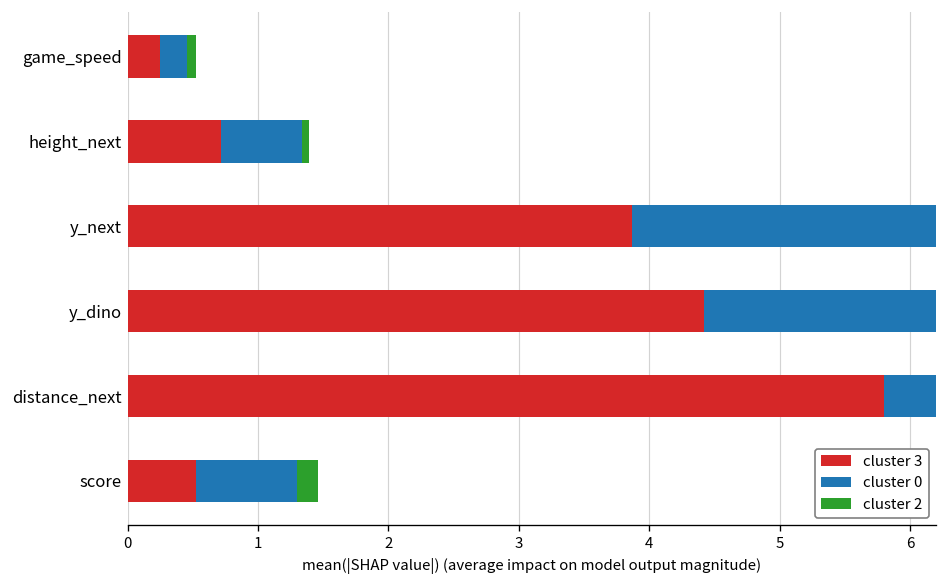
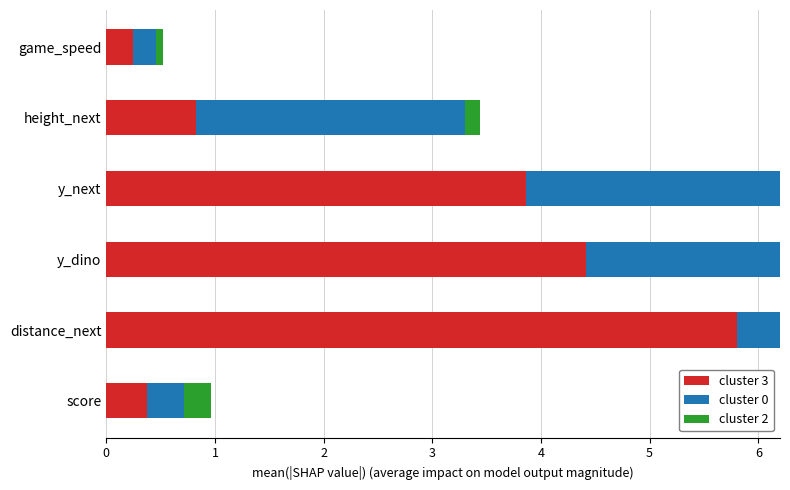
cluster 3, height_next: 0.72 -> 0.83
cluster 0, height_next: 0.62 -> 2.47
cluster 2, height_next: 0.06 -> 0.14
cluster 3, score: 0.52 -> 0.37
cluster 0, score: 0.77 -> 0.35
cluster 2, score: 0.17 -> 0.25
